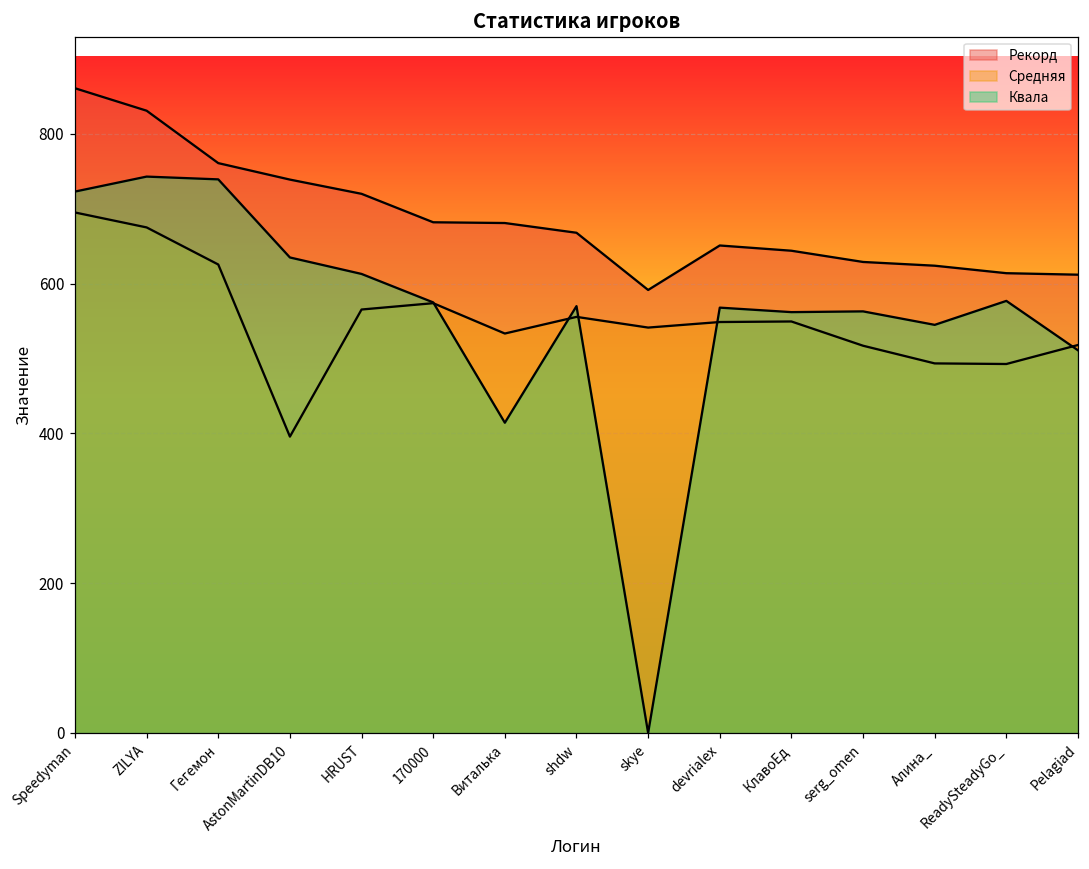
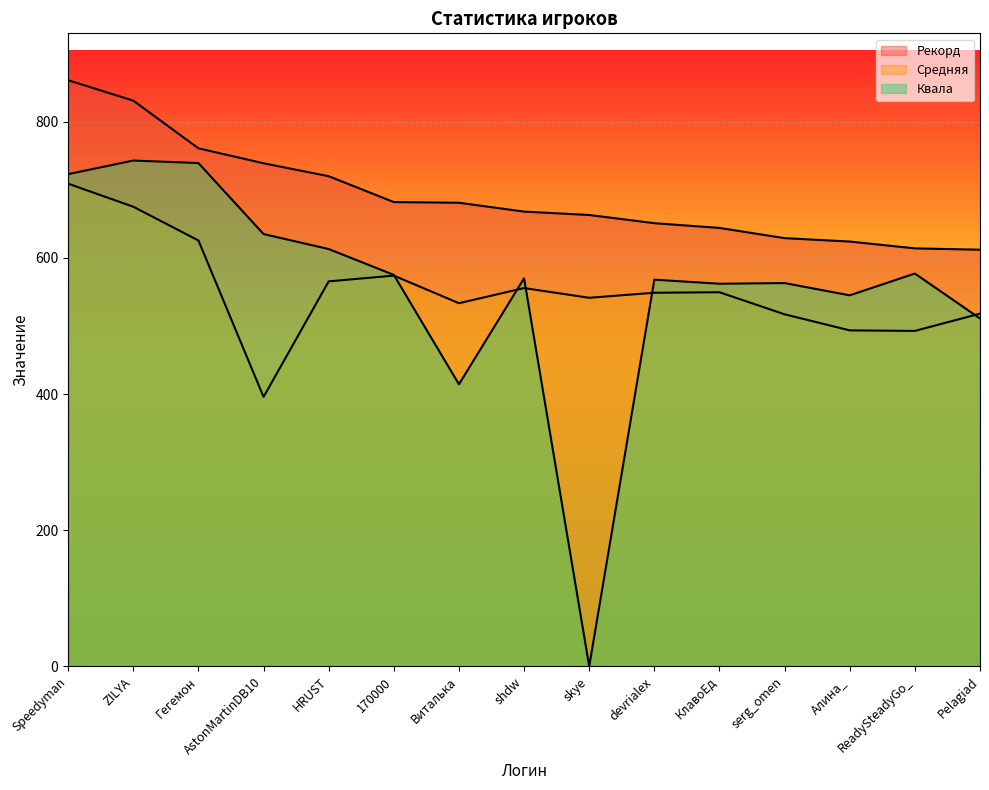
Средняя, Speedyman: 700 -> 710
Рекорд, skye: 590 -> 660
